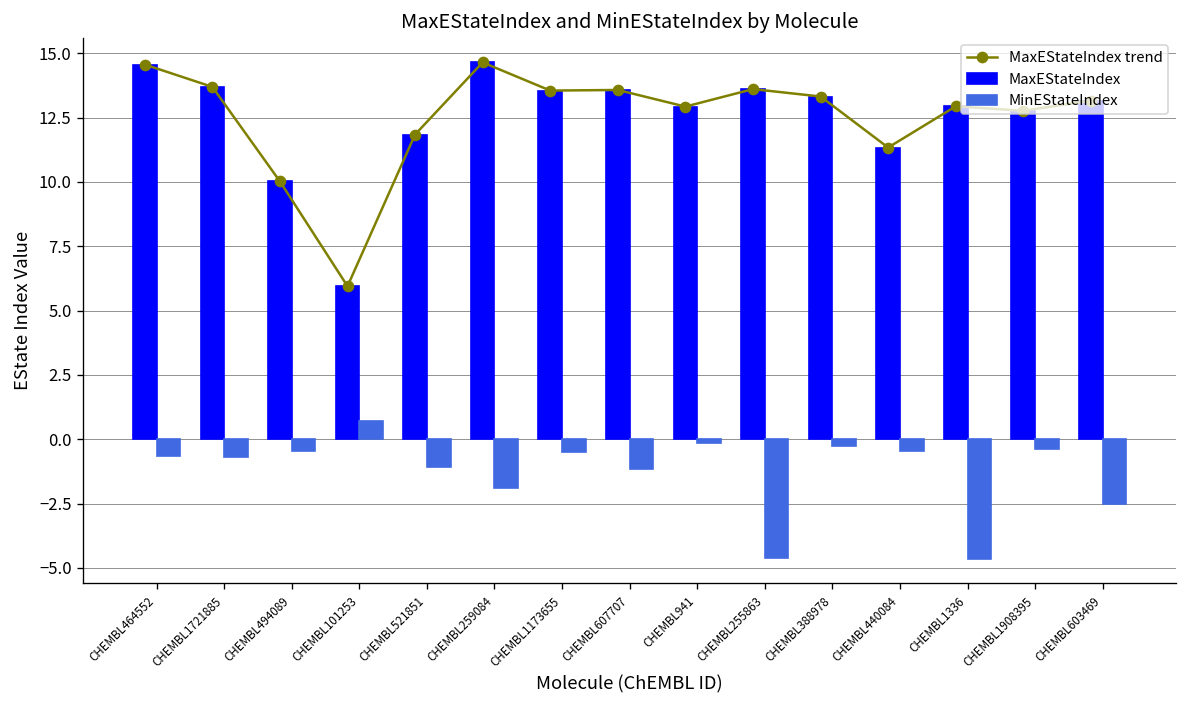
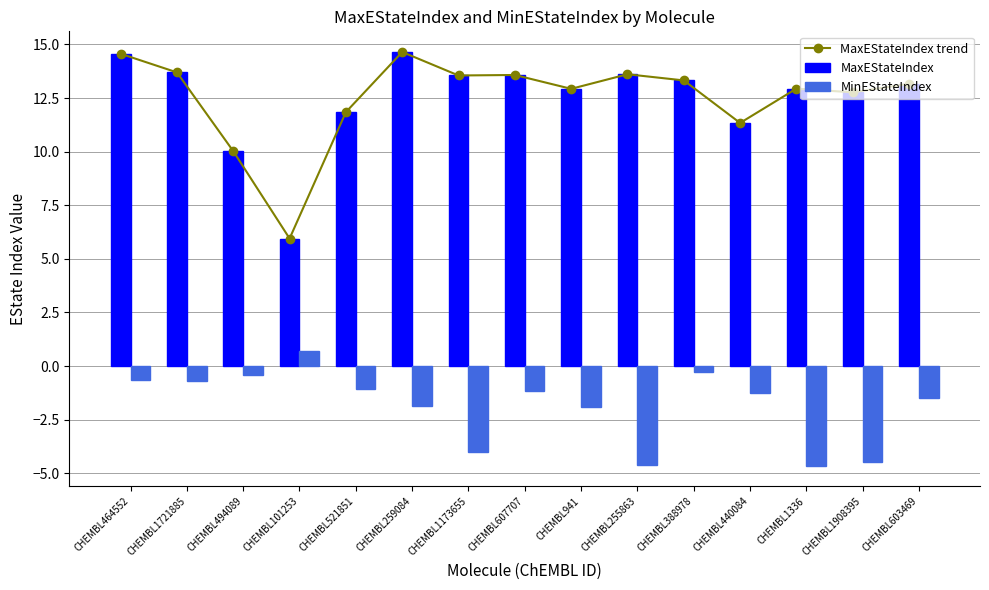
MinEStateIndex, CHEMBL1173655: -0.5 -> -4.0
MinEStateIndex, CHEMBL941: -0.1 -> -1.9
MinEStateIndex, CHEMBL440084: -0.5 -> -1.3
MinEStateIndex, CHEMBL1908395: -0.4 -> -4.5
MinEStateIndex, CHEMBL603469: -2.5 -> -1.5
